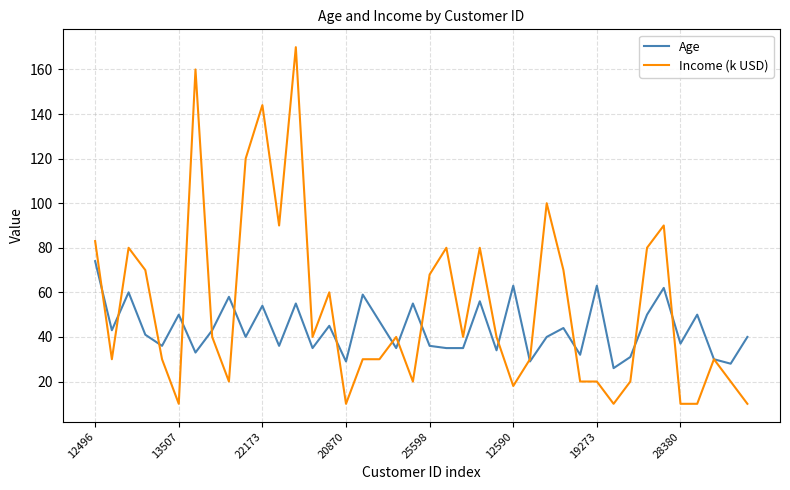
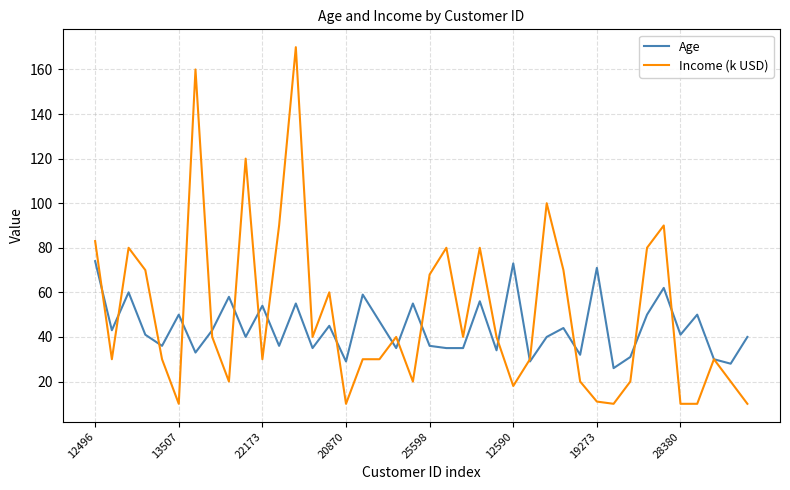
Income (k USD), 22173: 144 -> 30
Age, 12590: 63 -> 73
Age, 19273: 63 -> 71
Income (k USD), 19273: 20 -> 11
Age, 28380: 37 -> 41
